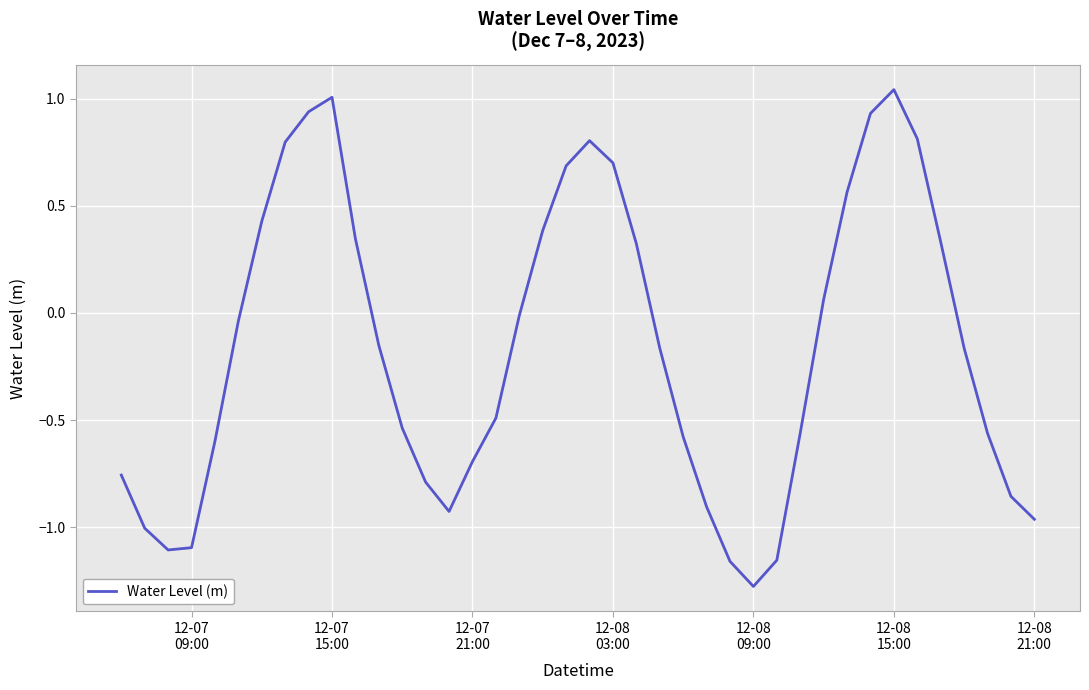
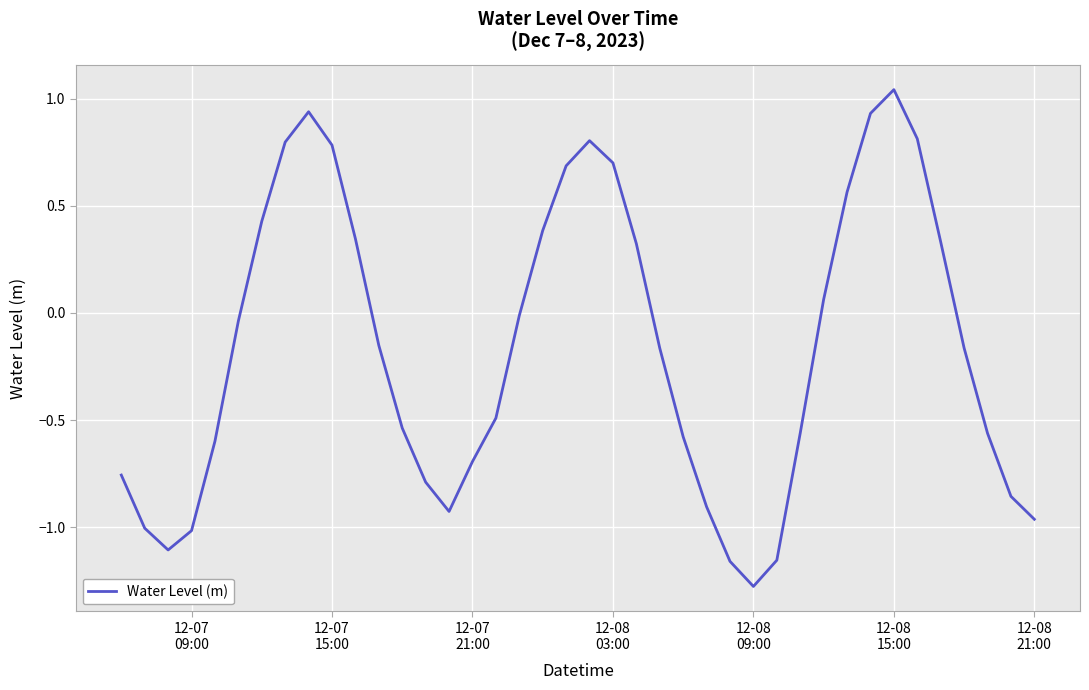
12-07 09:00: -1.10 -> -1.02
12-07 15:00: 1.01 -> 0.78
